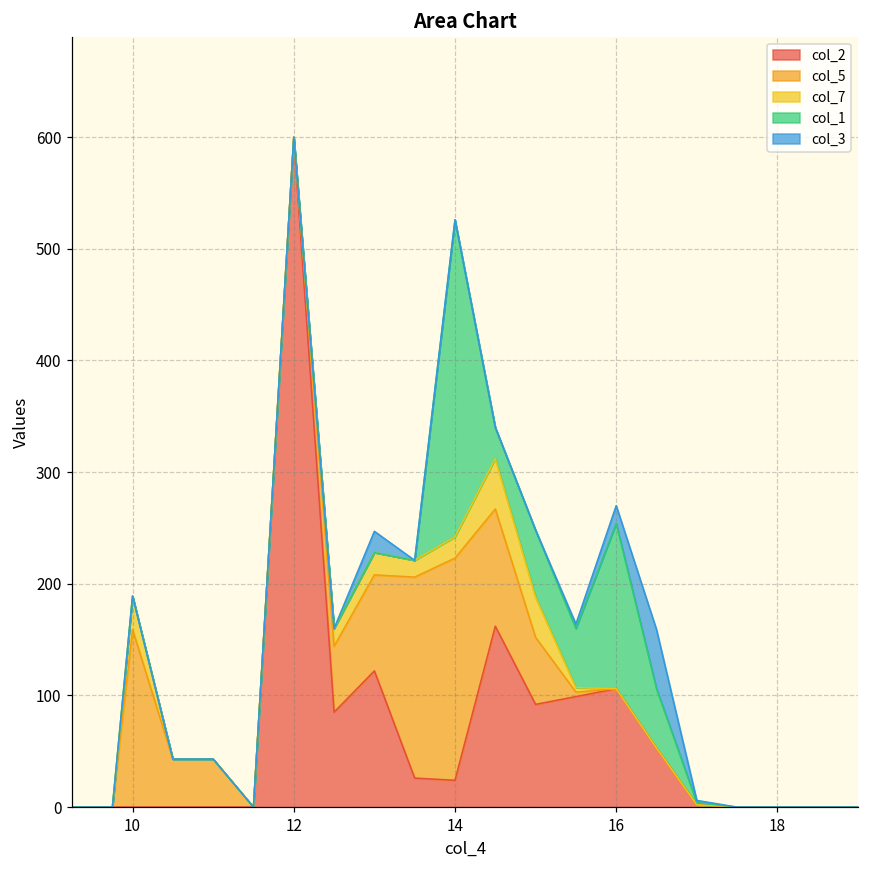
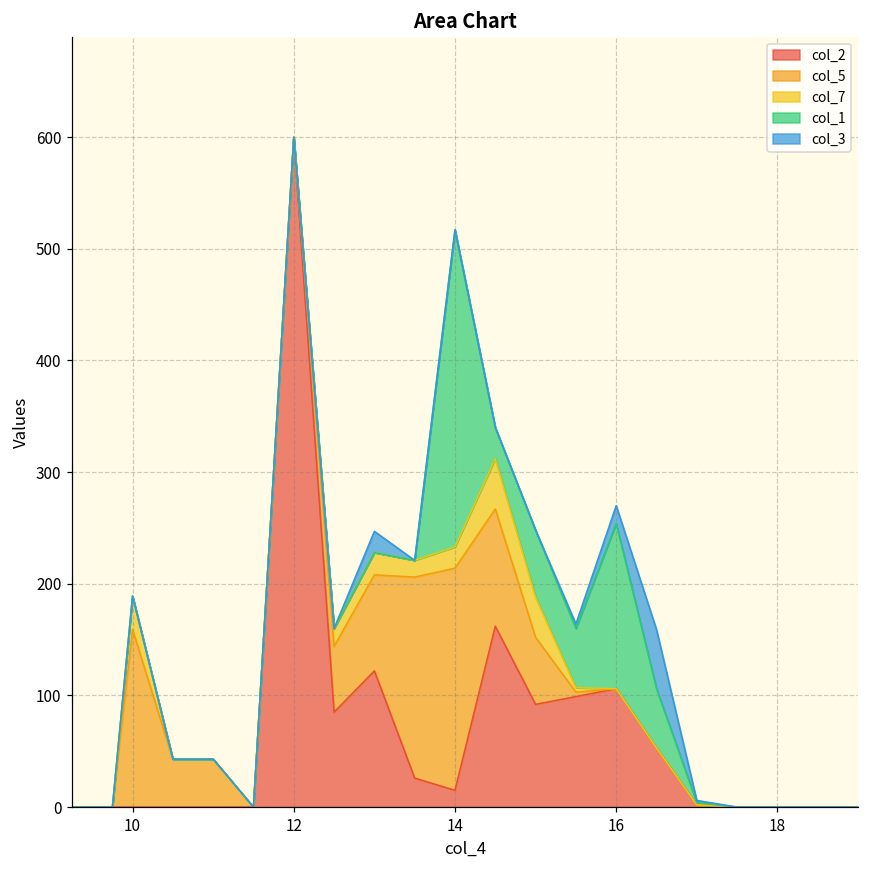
col_2, 14: 24 -> 15
